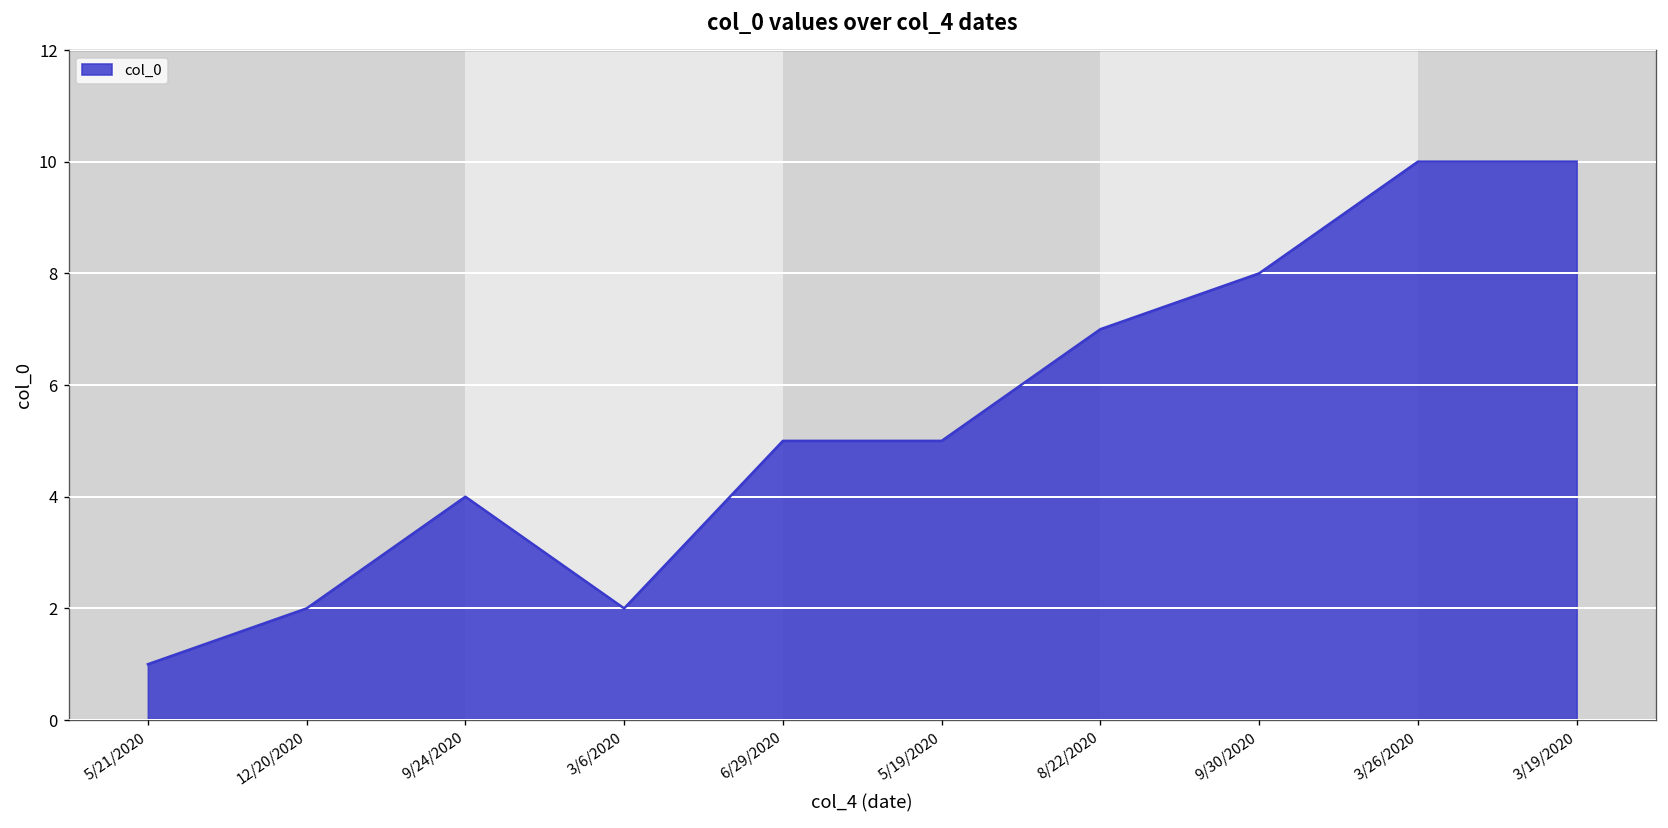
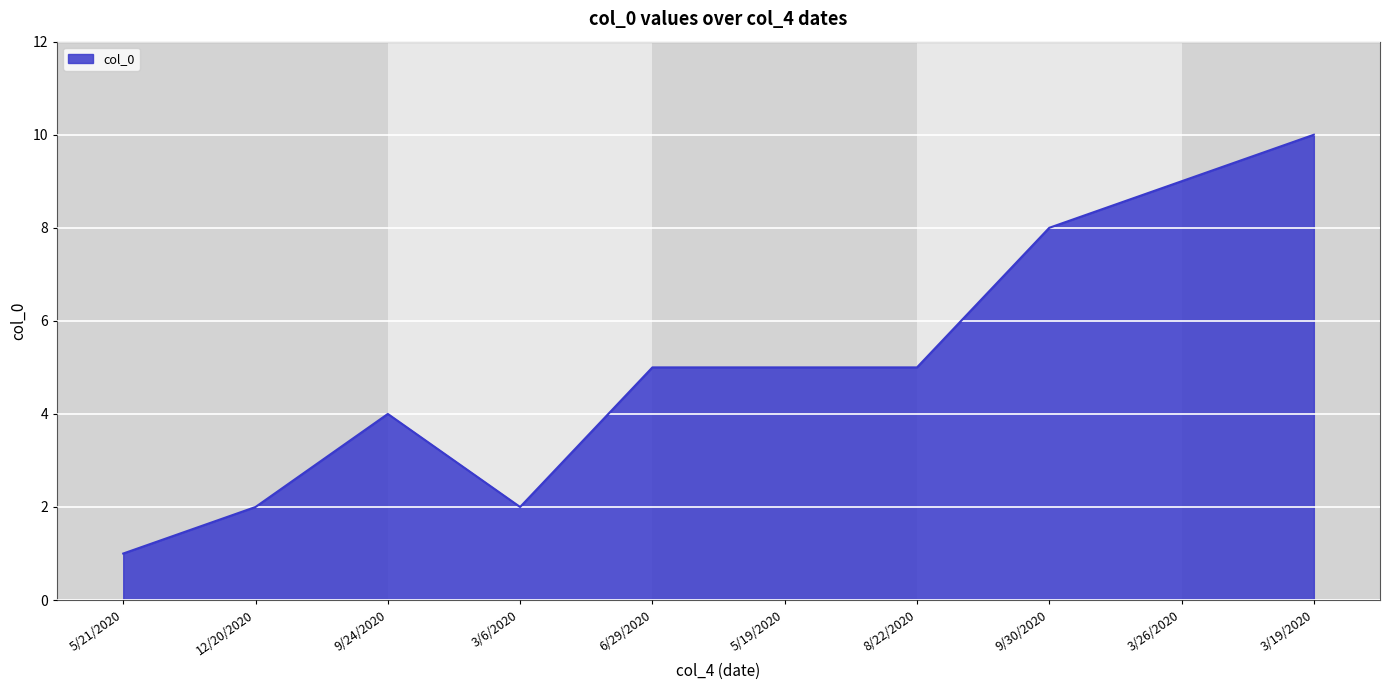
8/22/2020: 7 -> 5
3/26/2020: 10 -> 9
